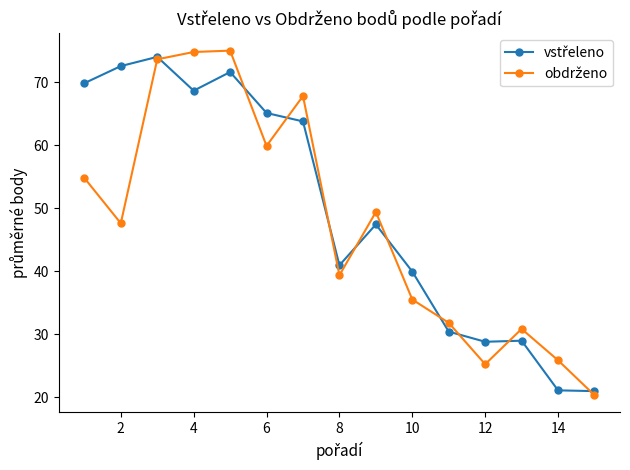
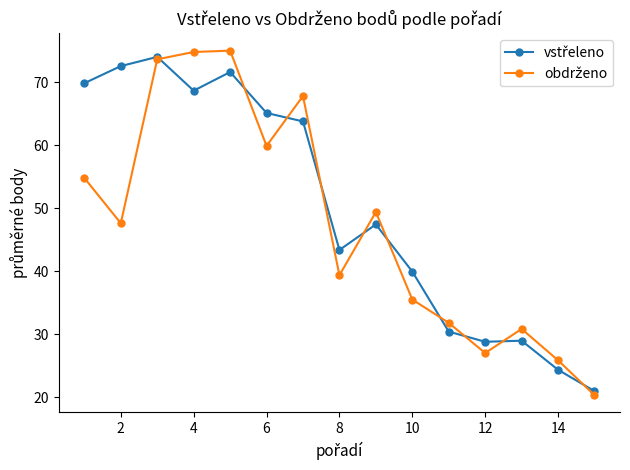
vstřeleno, 8: 41 -> 43
obdrženo, 12: 25 -> 27
vstřeleno, 14: 21 -> 24
